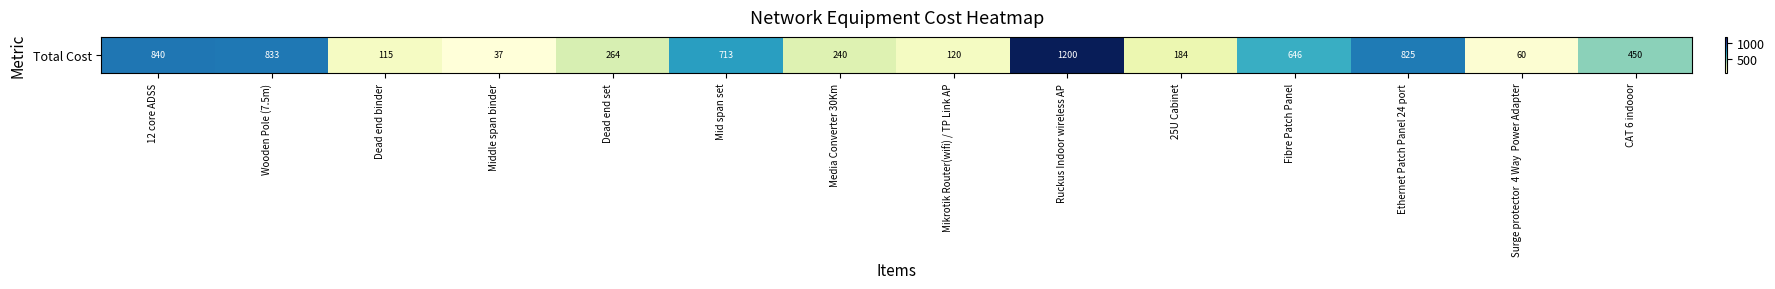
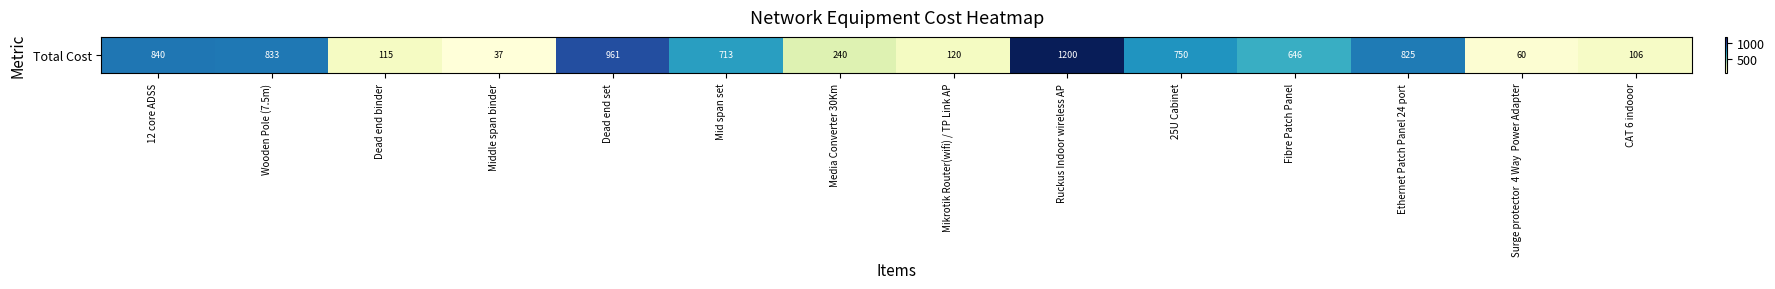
Total Cost, Dead end set: 264 -> 961
Total Cost, 25U Cabinet: 184 -> 750
Total Cost, CAT 6 indooor: 450 -> 106
